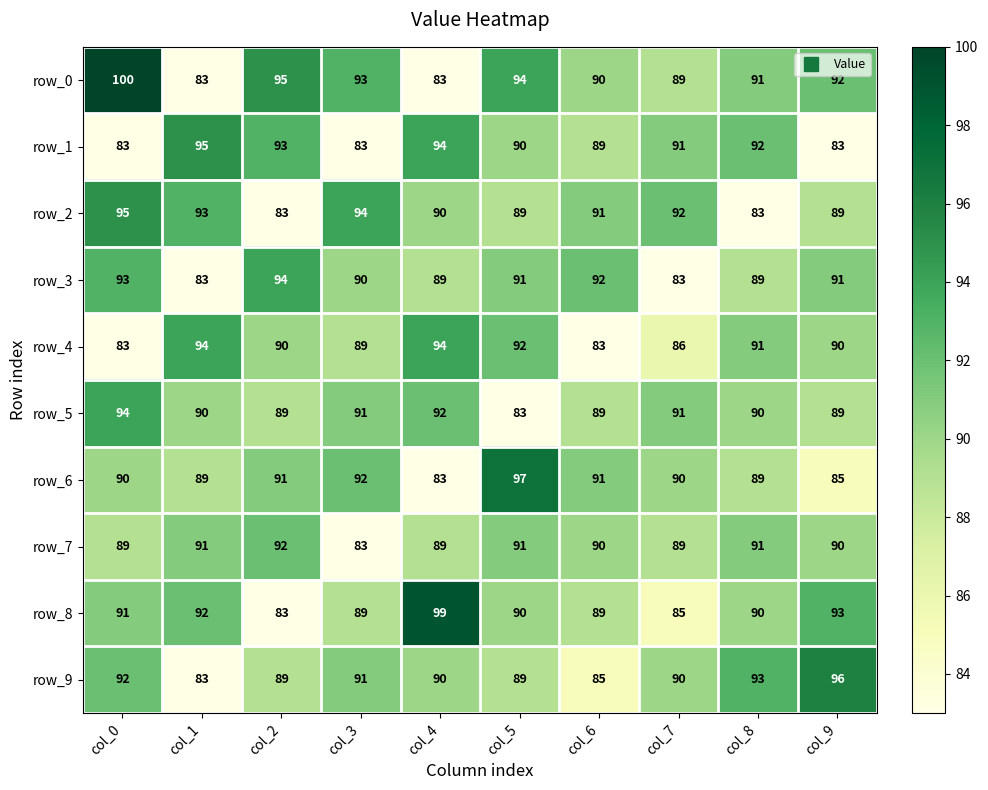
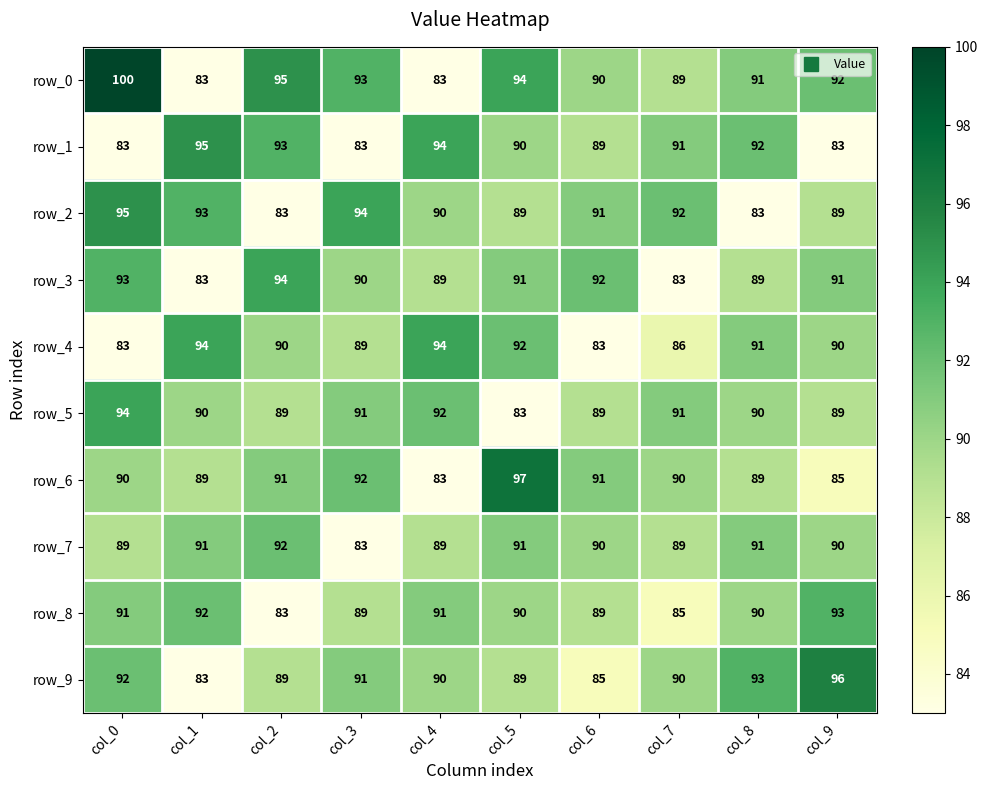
row_8, col_4: 99 -> 91
